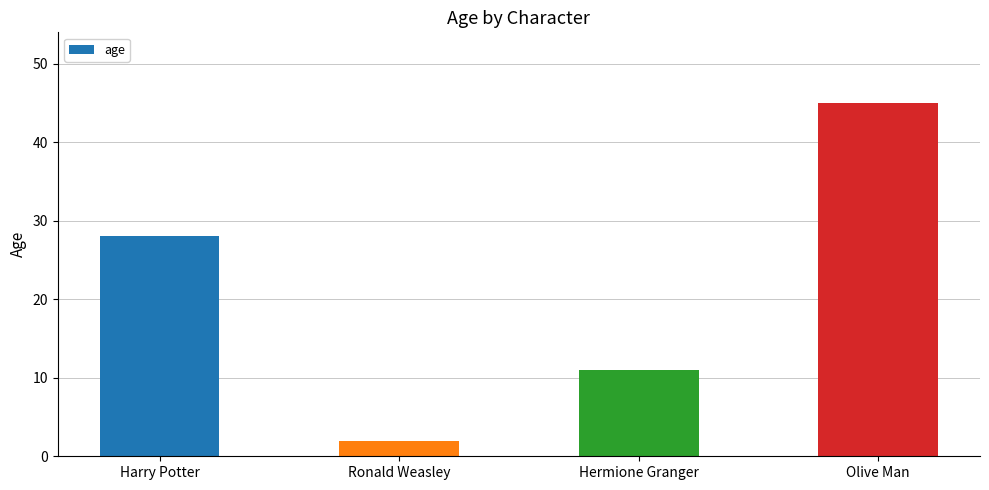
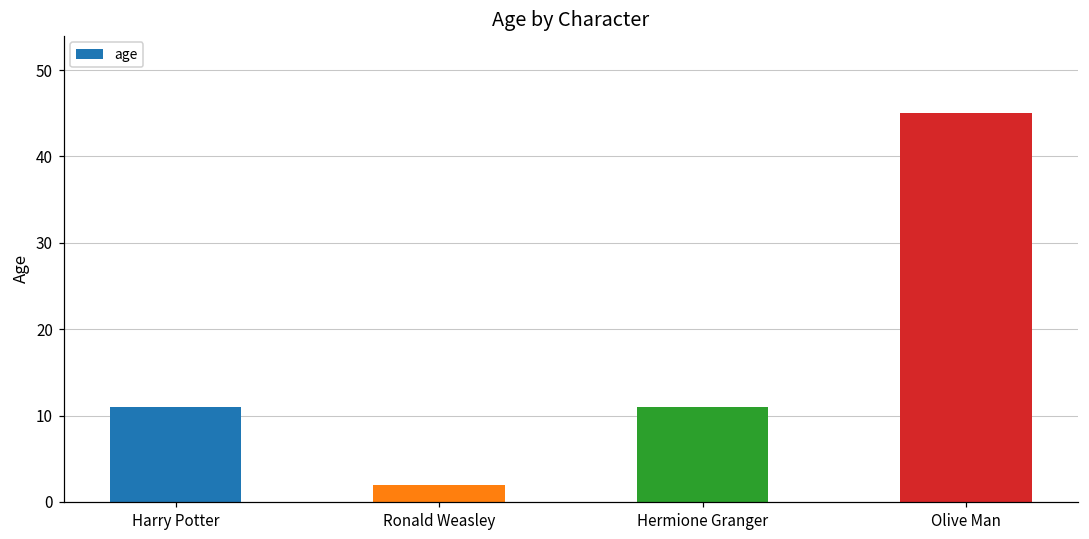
Harry Potter: 28 -> 11
